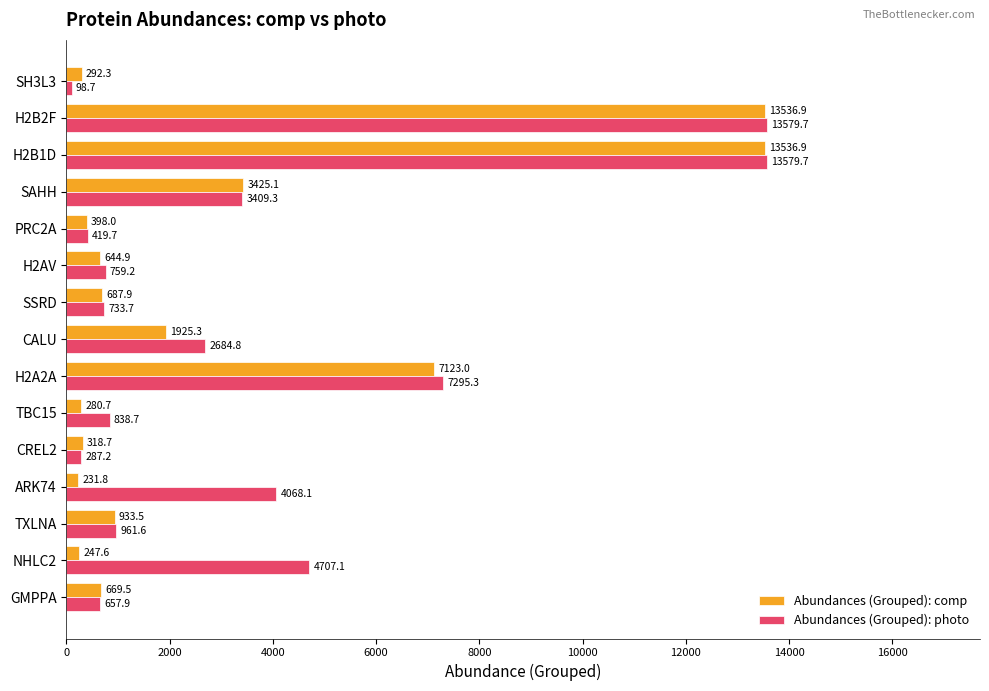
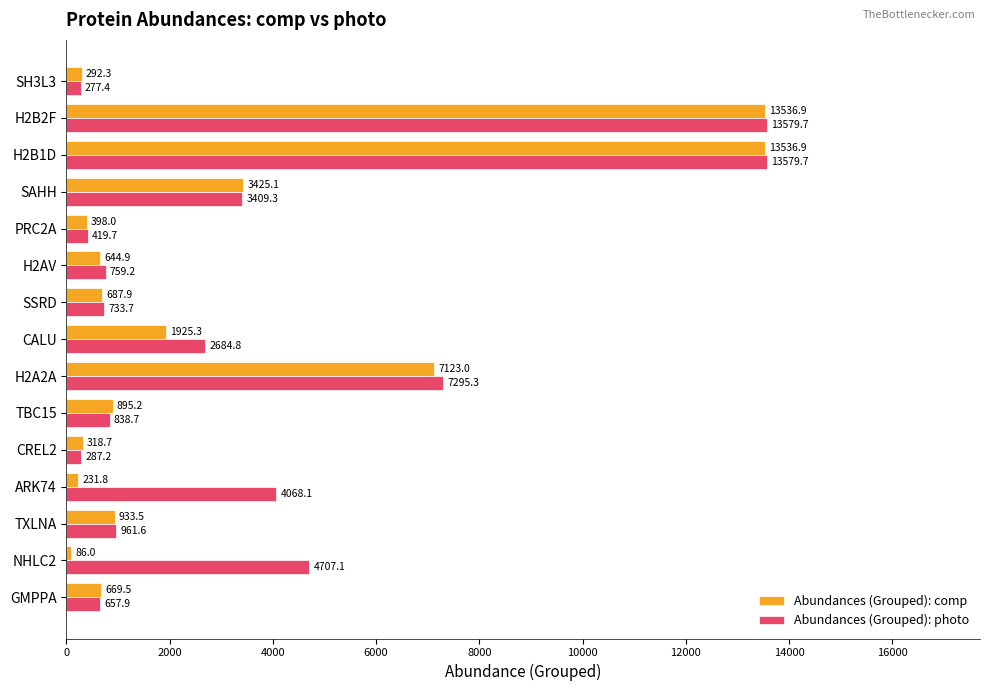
Abundances (Grouped): photo, SH3L3: 98.7 -> 277.4
Abundances (Grouped): comp, TBC15: 280.7 -> 895.2
Abundances (Grouped): comp, NHLC2: 247.6 -> 86.0
